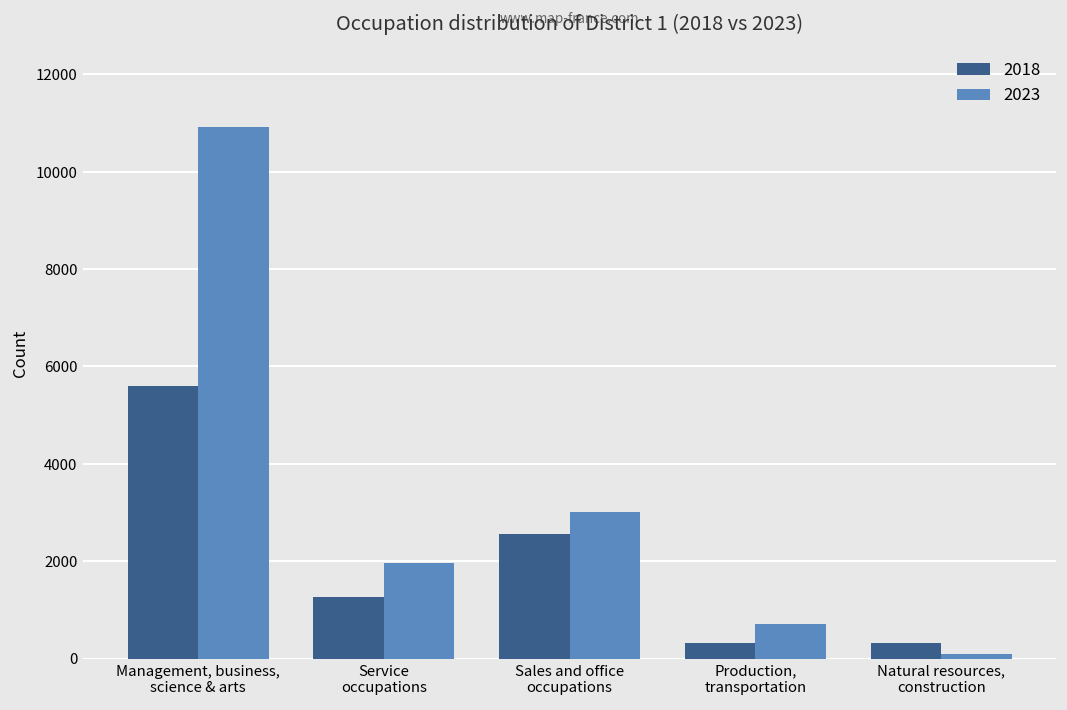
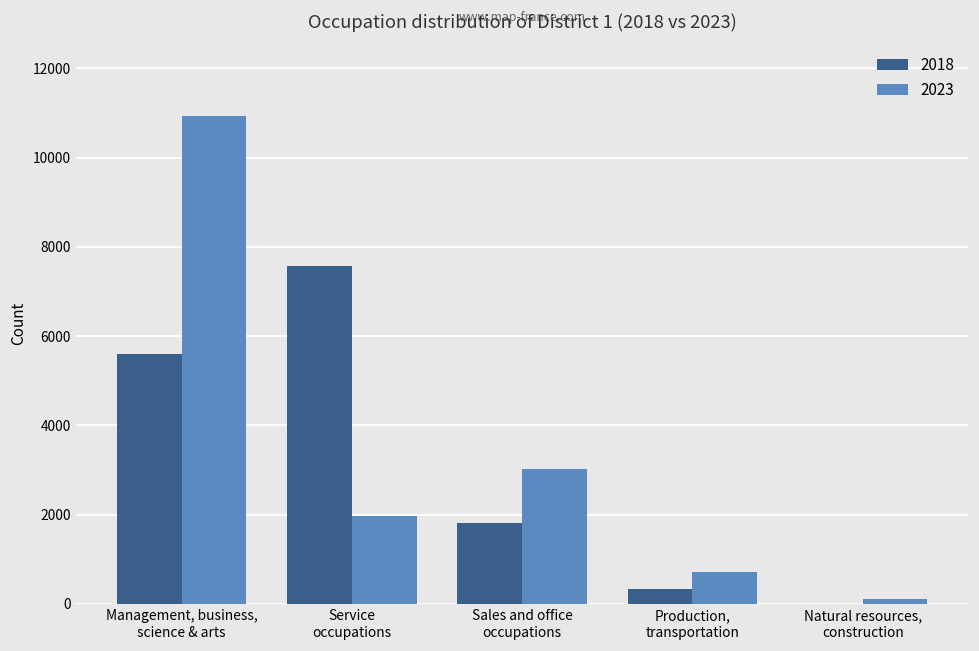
2018, Service occupations: 1300 -> 7600
2018, Sales and office occupations: 2600 -> 1800
2018, Natural resources, construction: 300 -> 0
